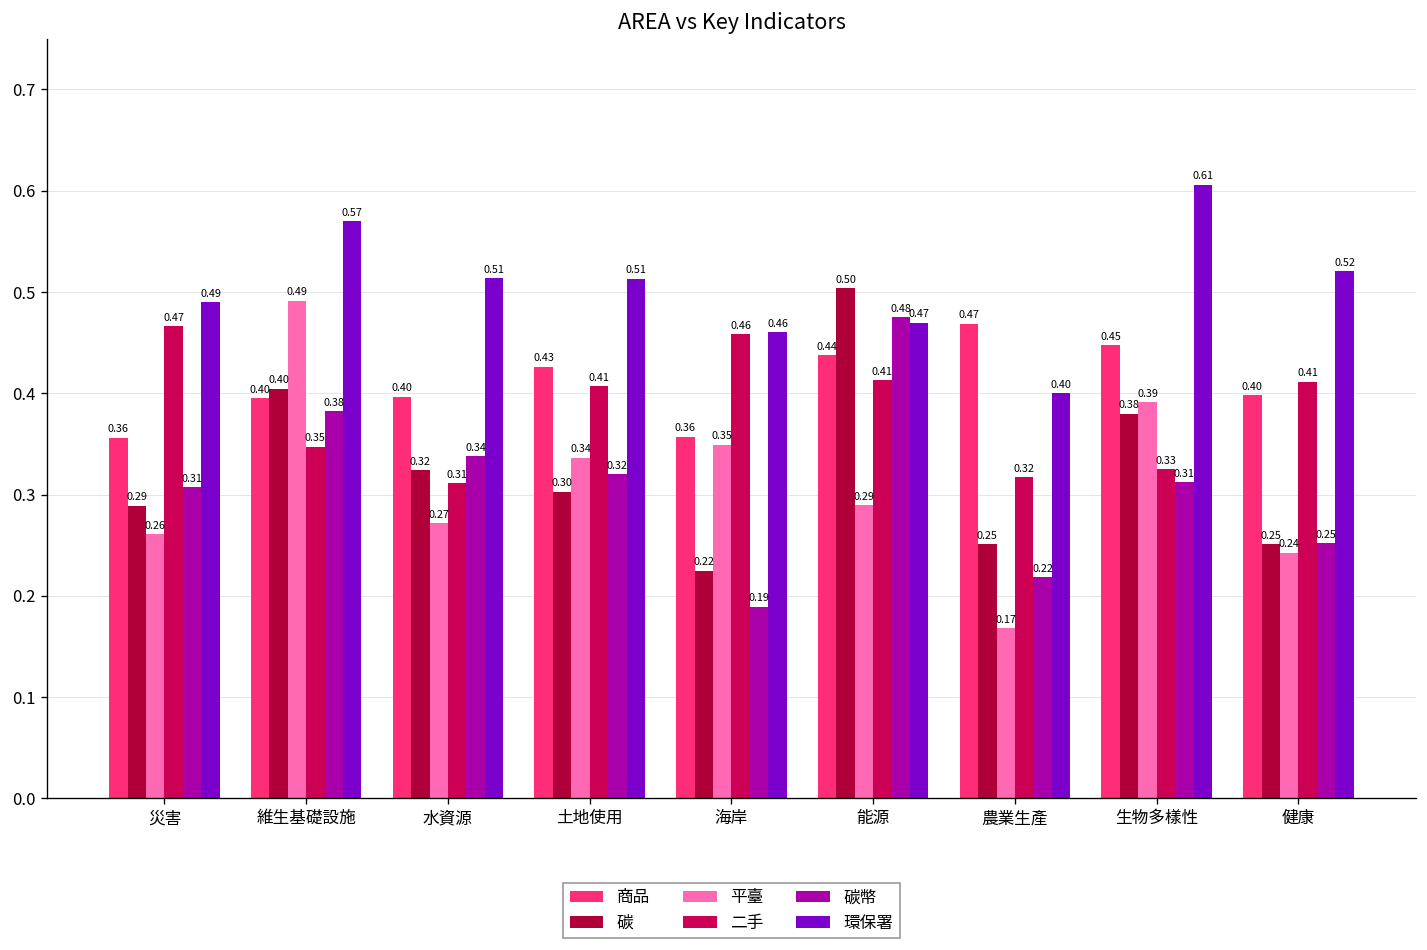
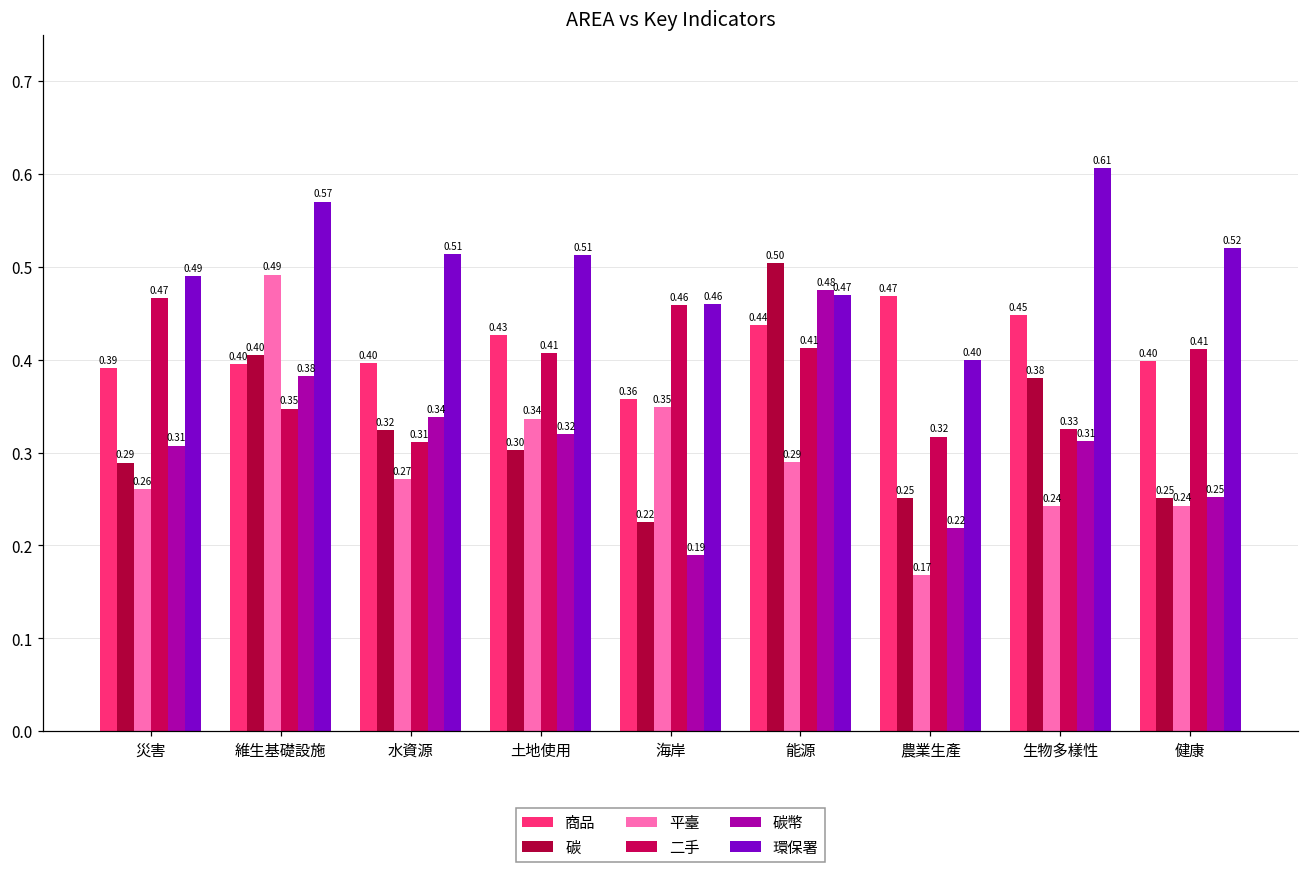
商品, 災害: 0.36 -> 0.39
平臺, 生物多樣性: 0.39 -> 0.24
